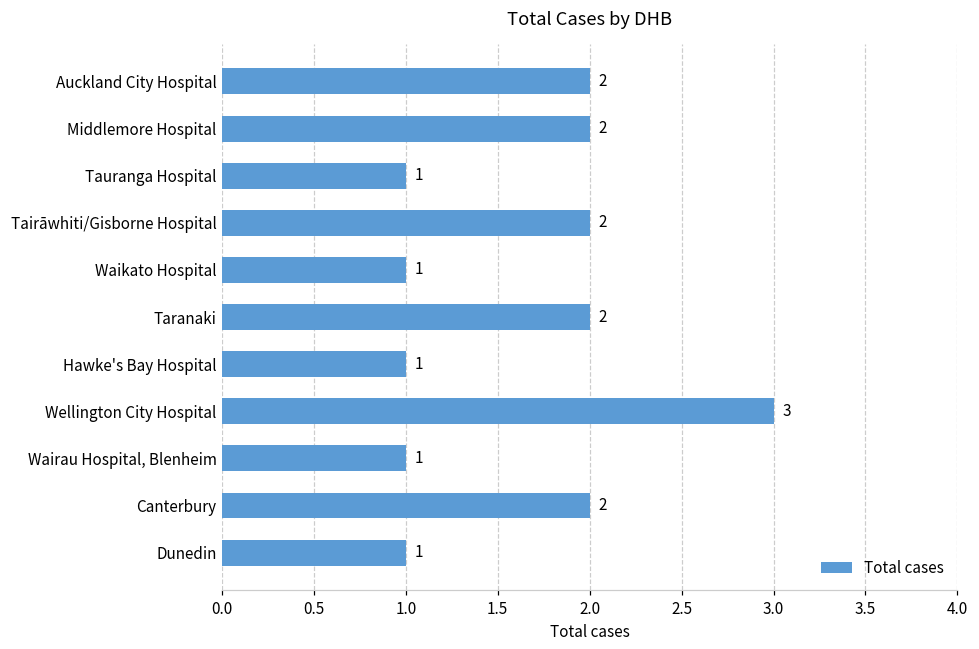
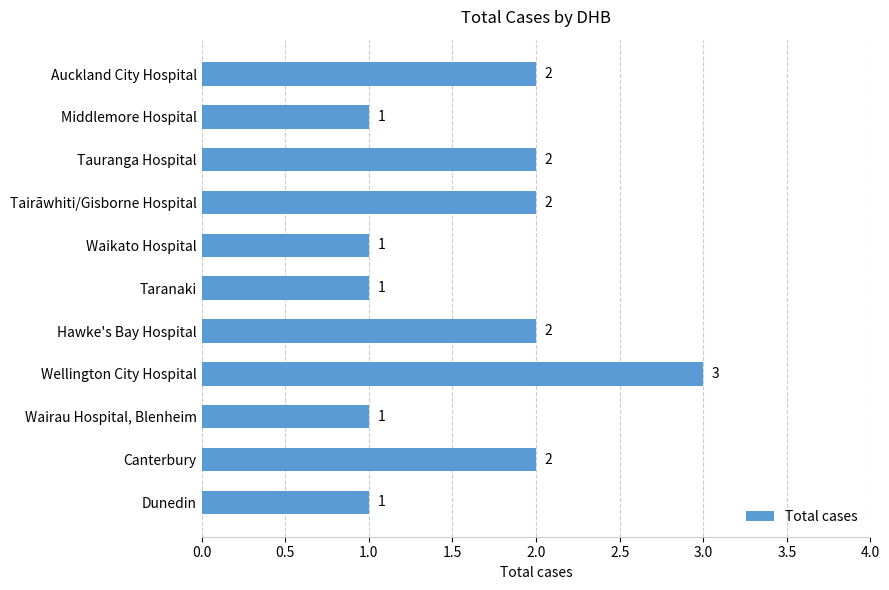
Middlemore Hospital: 2 -> 1
Tauranga Hospital: 1 -> 2
Taranaki: 2 -> 1
Hawke's Bay Hospital: 1 -> 2
